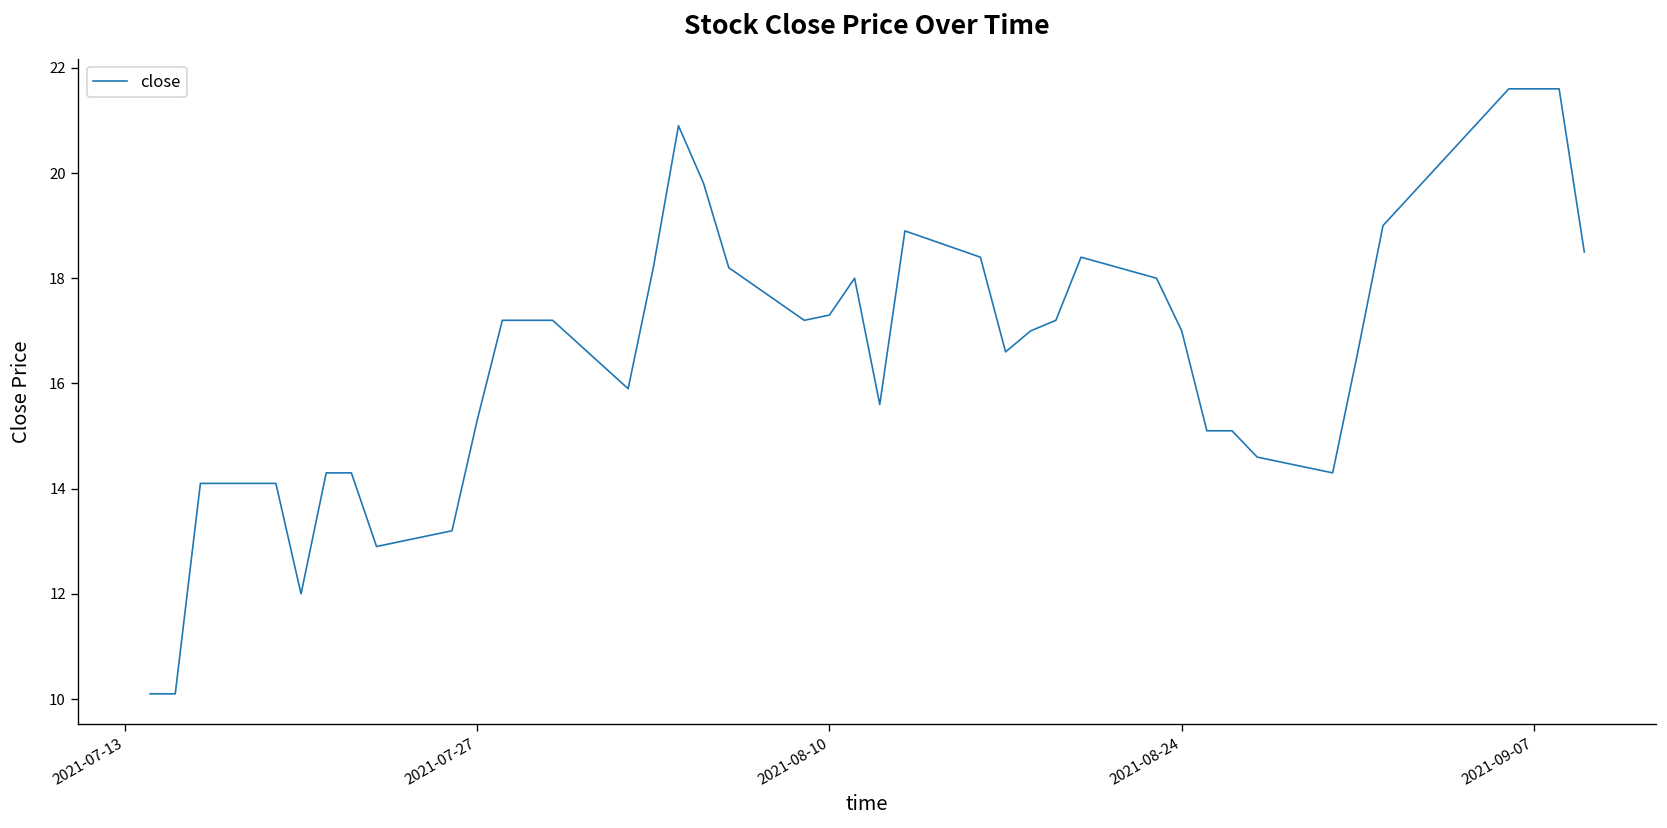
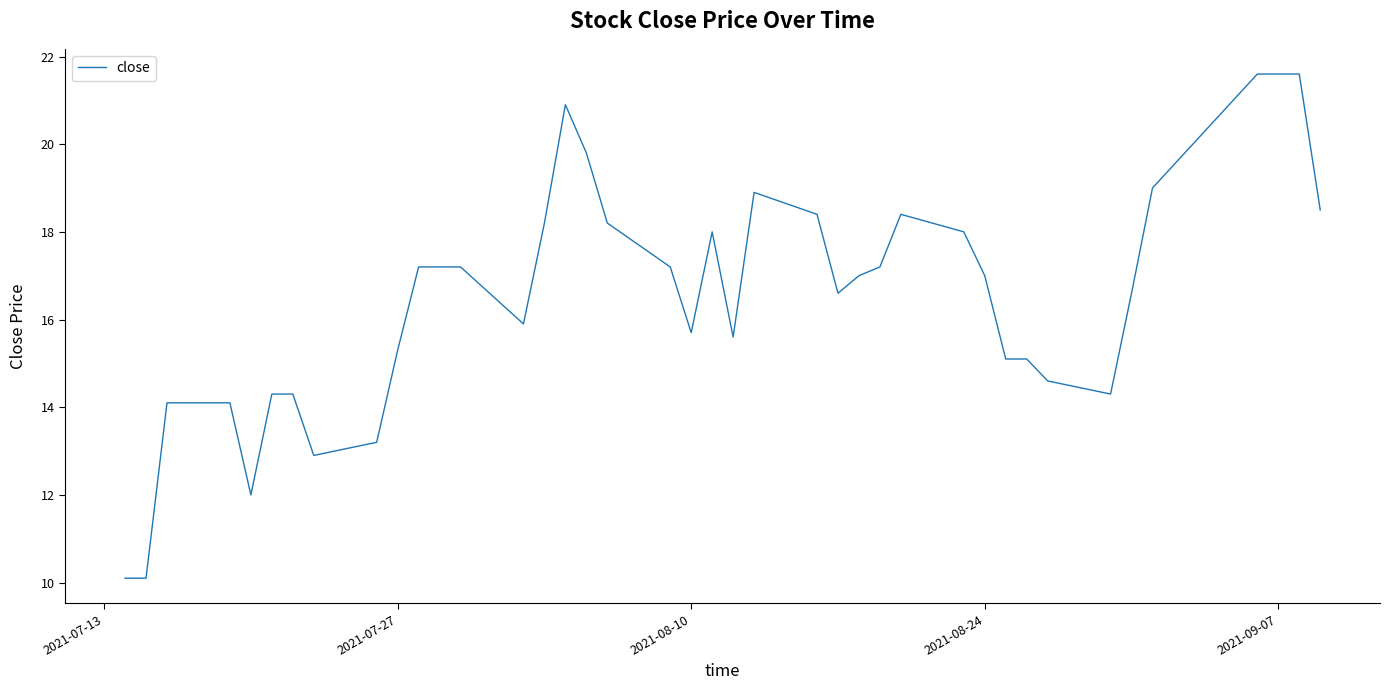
2021-08-10: 17.3 -> 15.7
